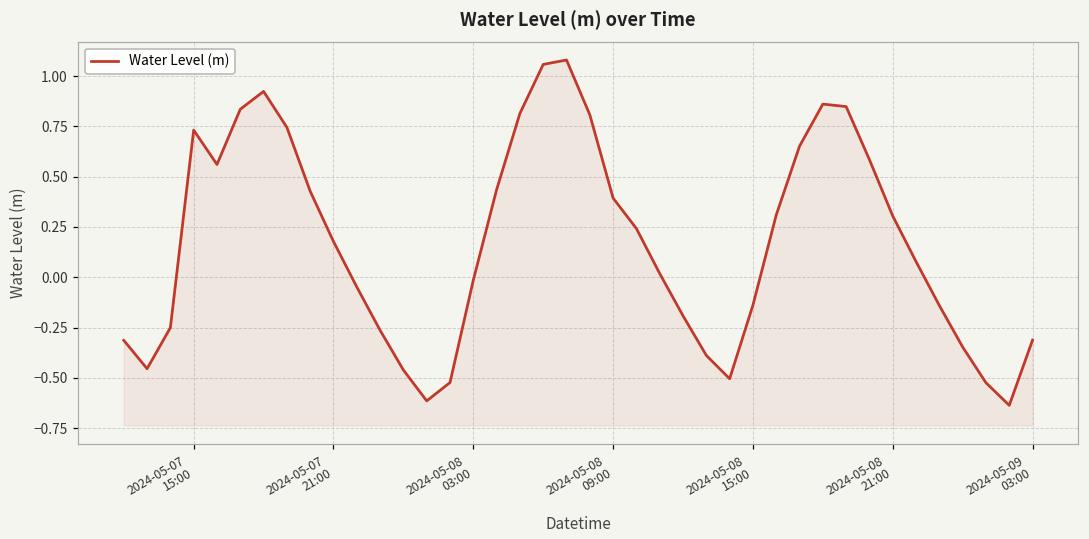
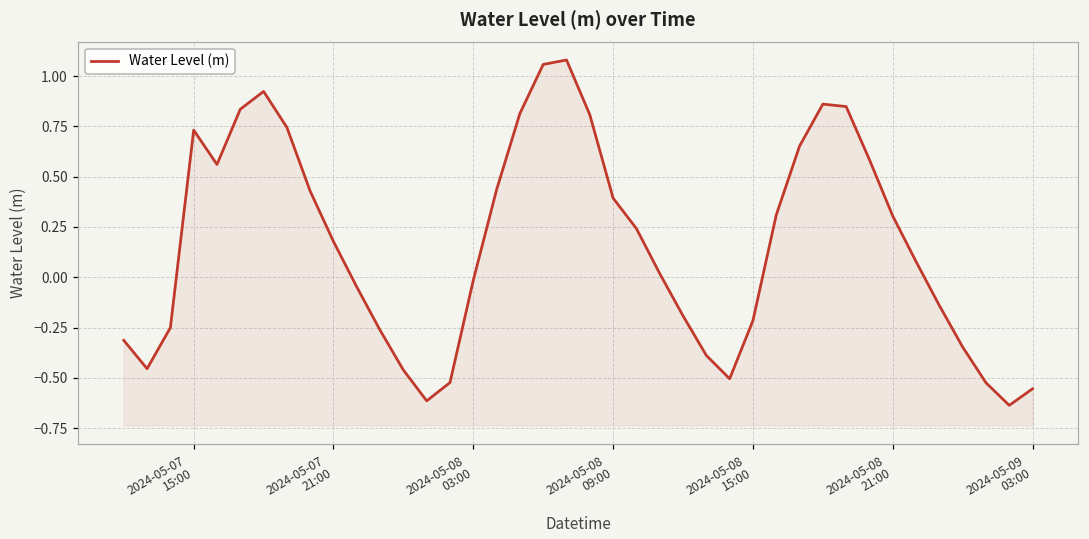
2024-05-08 15:00: -0.14 -> -0.21
2024-05-09 03:00: -0.31 -> -0.55
